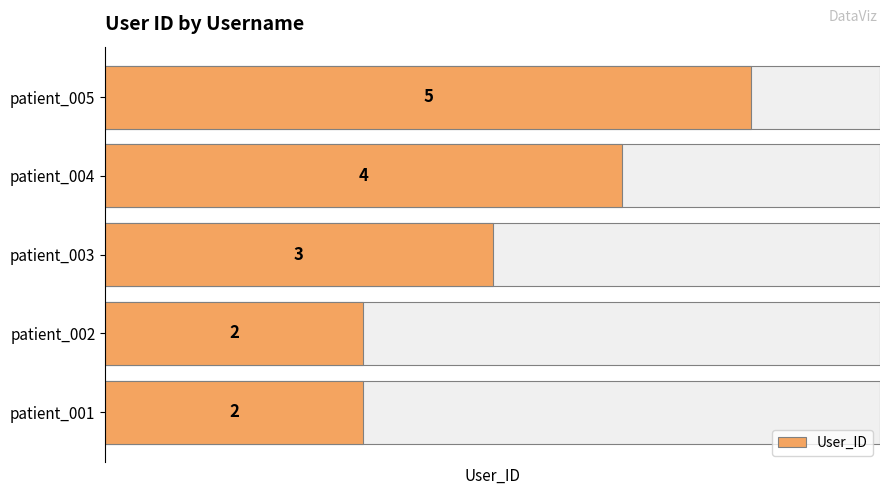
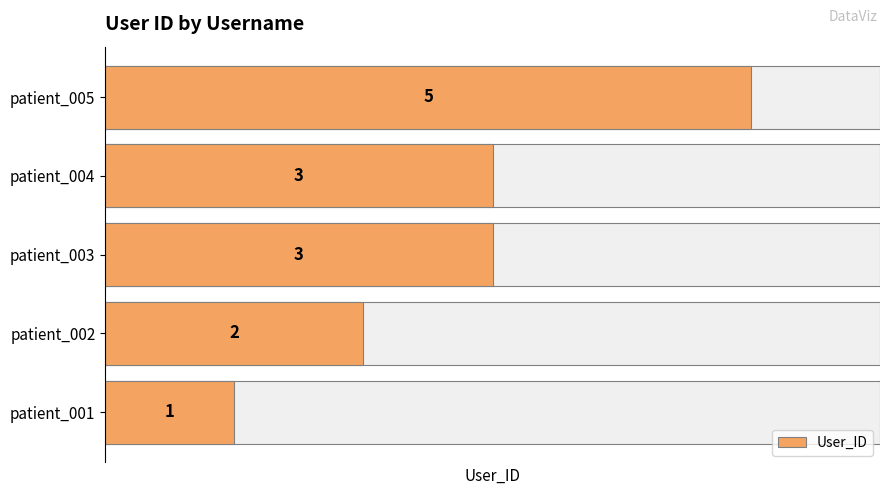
User_ID, patient_004: 4 -> 3
User_ID, patient_001: 2 -> 1
